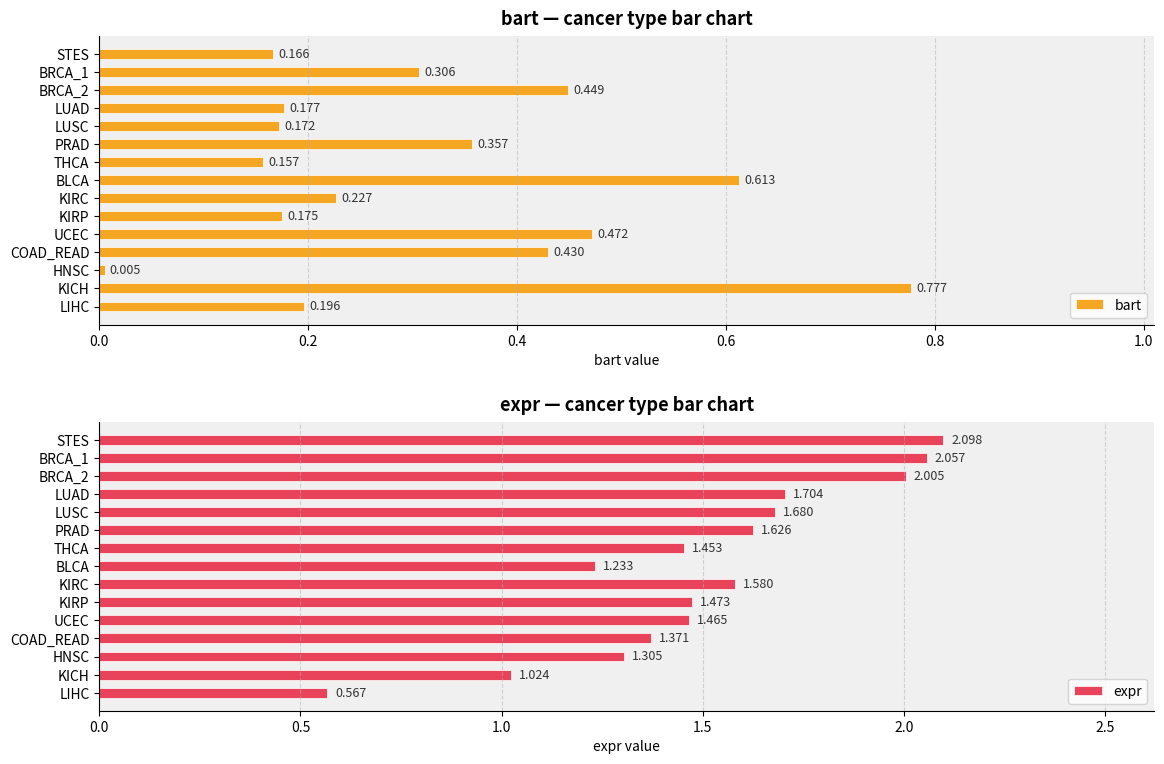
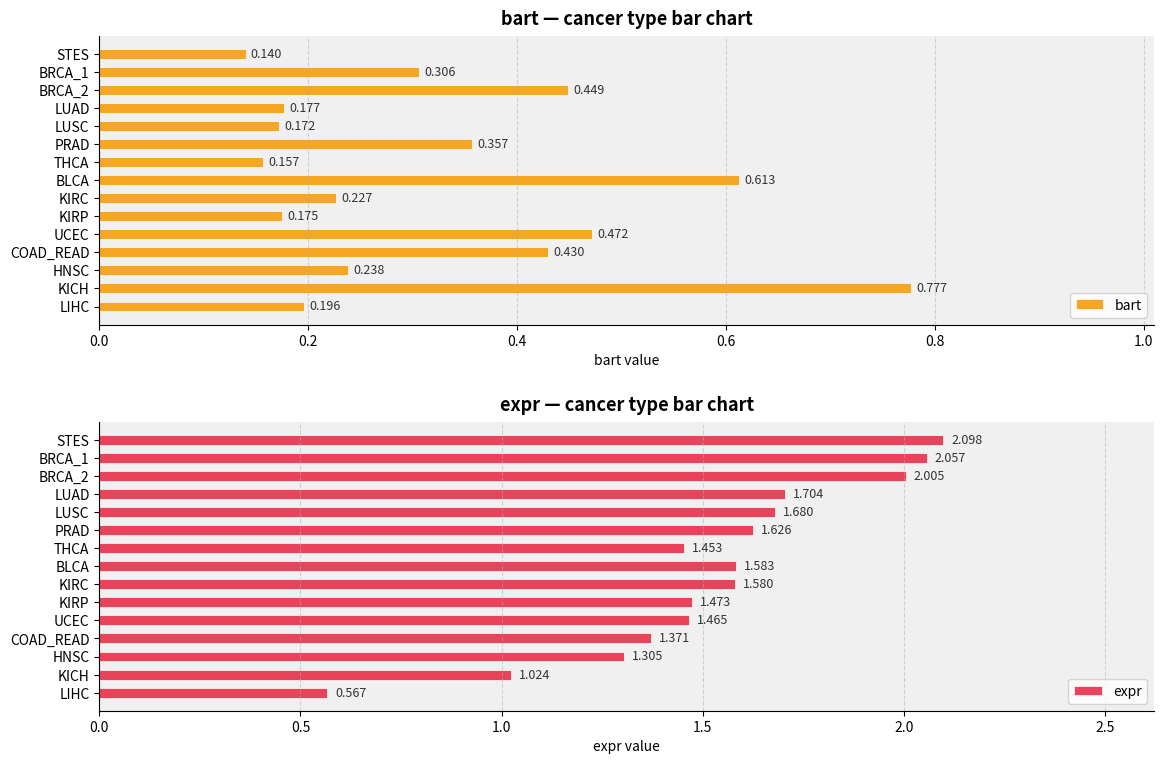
bart — cancer type bar chart, STES: 0.166 -> 0.140
bart — cancer type bar chart, HNSC: 0.005 -> 0.238
expr — cancer type bar chart, BLCA: 1.233 -> 1.583
